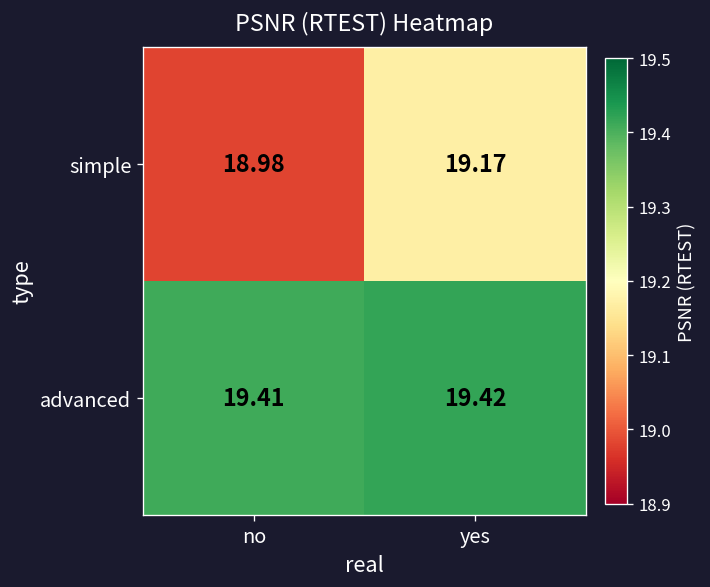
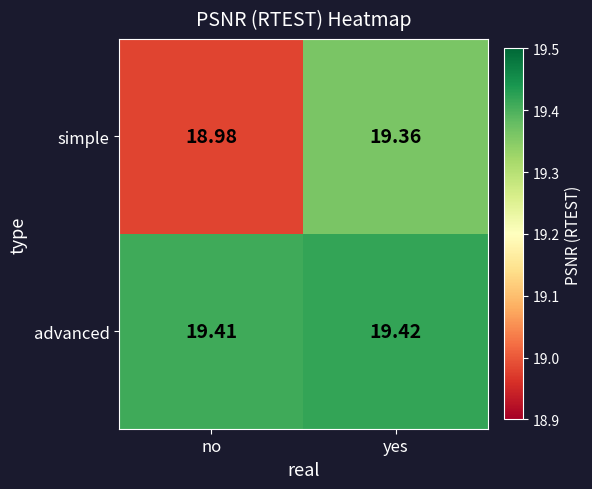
simple, yes: 19.17 -> 19.36
